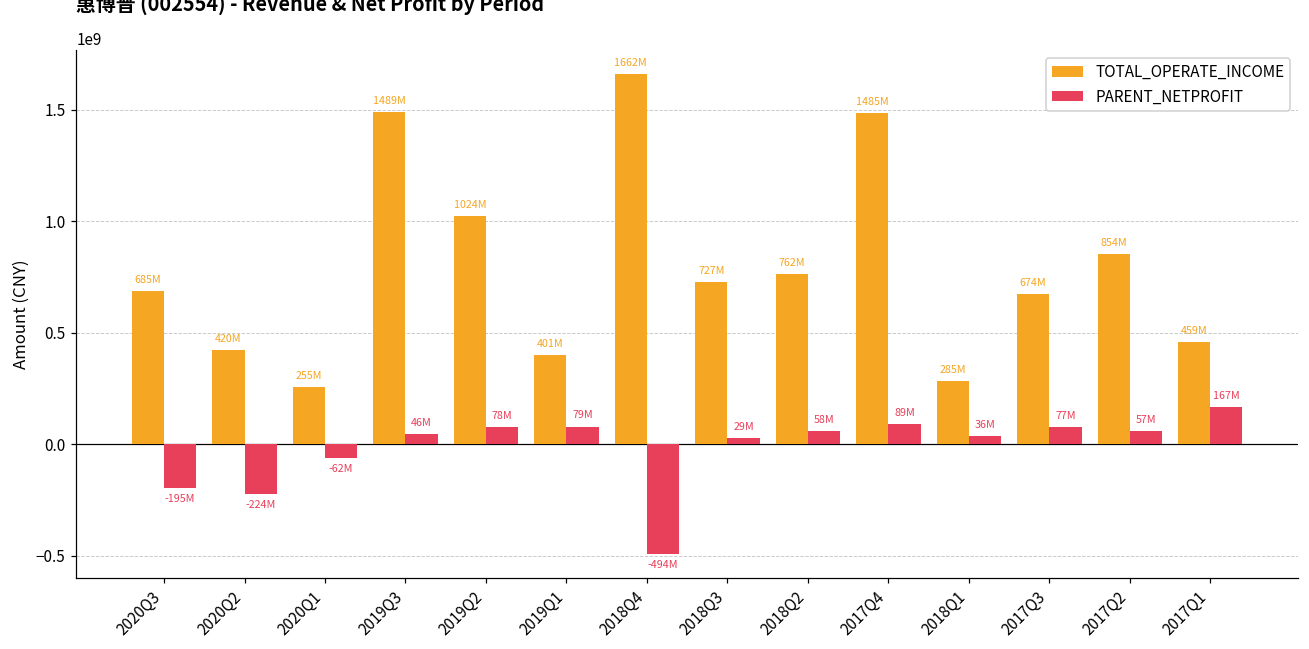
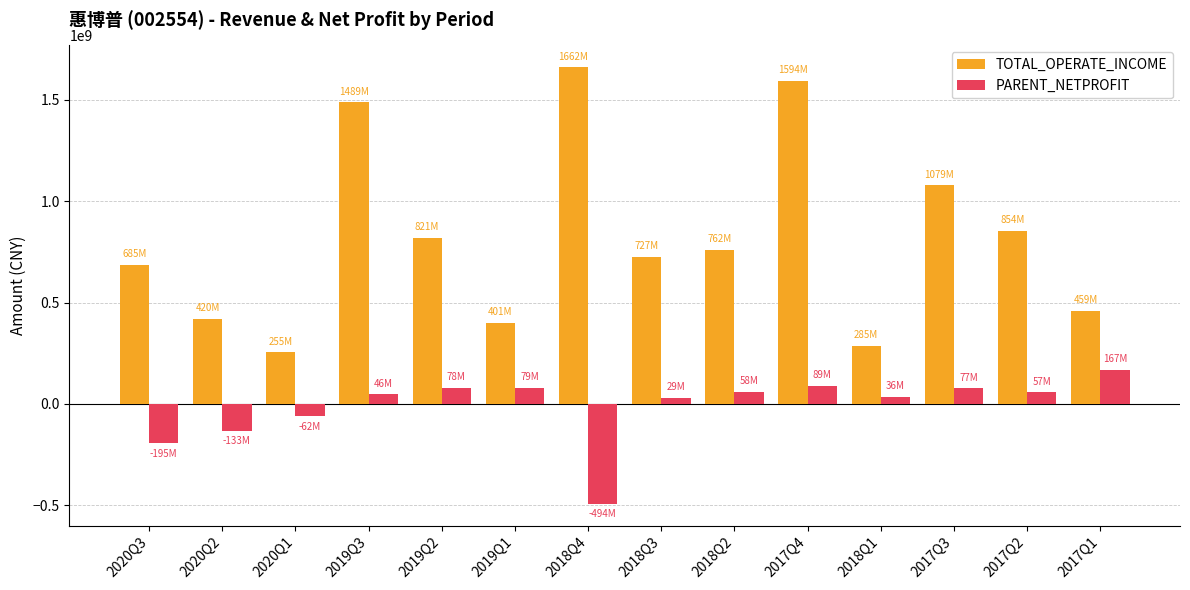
PARENT_NETPROFIT, 2020Q2: -224M -> -133M
TOTAL_OPERATE_INCOME, 2019Q2: 1024M -> 821M
TOTAL_OPERATE_INCOME, 2017Q4: 1485M -> 1594M
TOTAL_OPERATE_INCOME, 2017Q3: 674M -> 1079M
